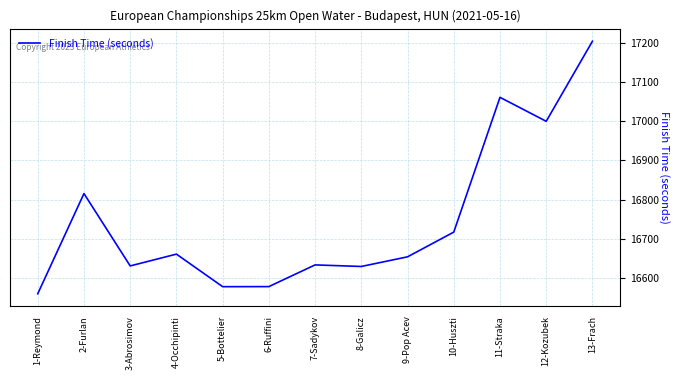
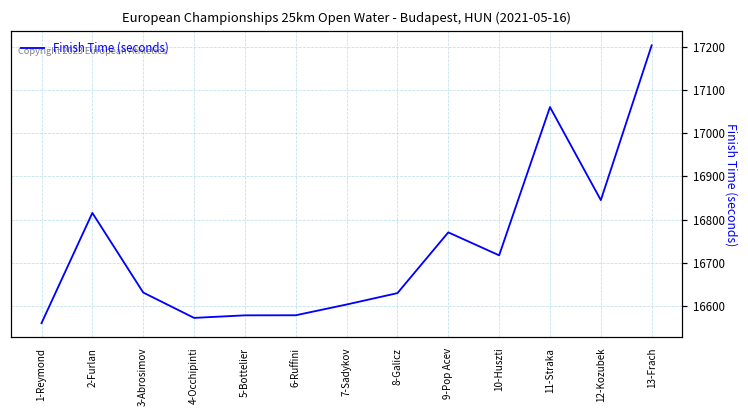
4-Occhipinti: 16660 -> 16570
7-Sadykov: 16630 -> 16600
9-Pop Acev: 16650 -> 16770
12-Kozubek: 17000 -> 16840
